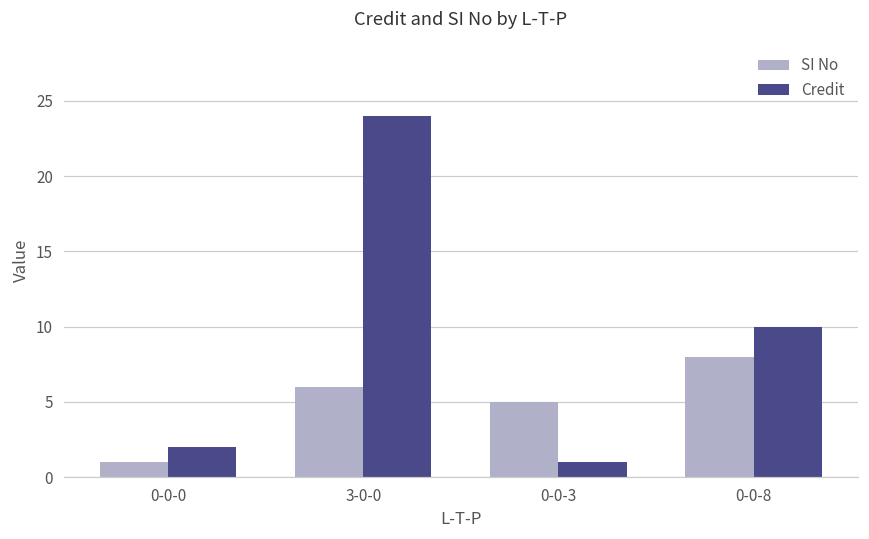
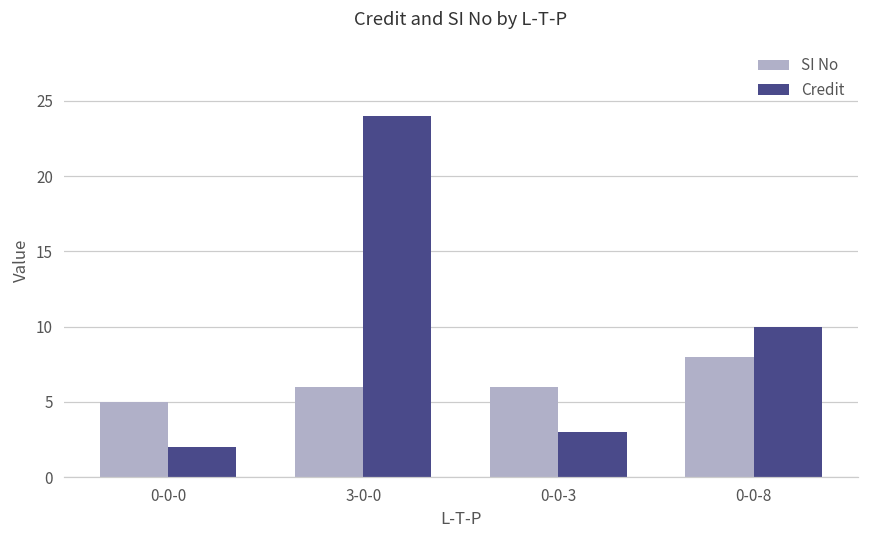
SI No, 0-0-0: 1 -> 5
SI No, 0-0-3: 5 -> 6
Credit, 0-0-3: 1 -> 3
